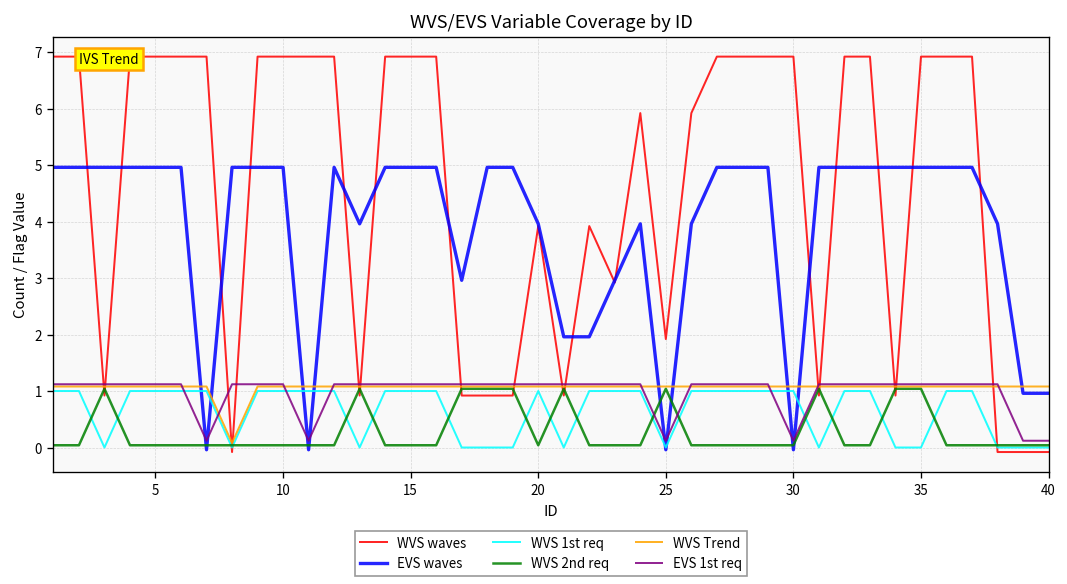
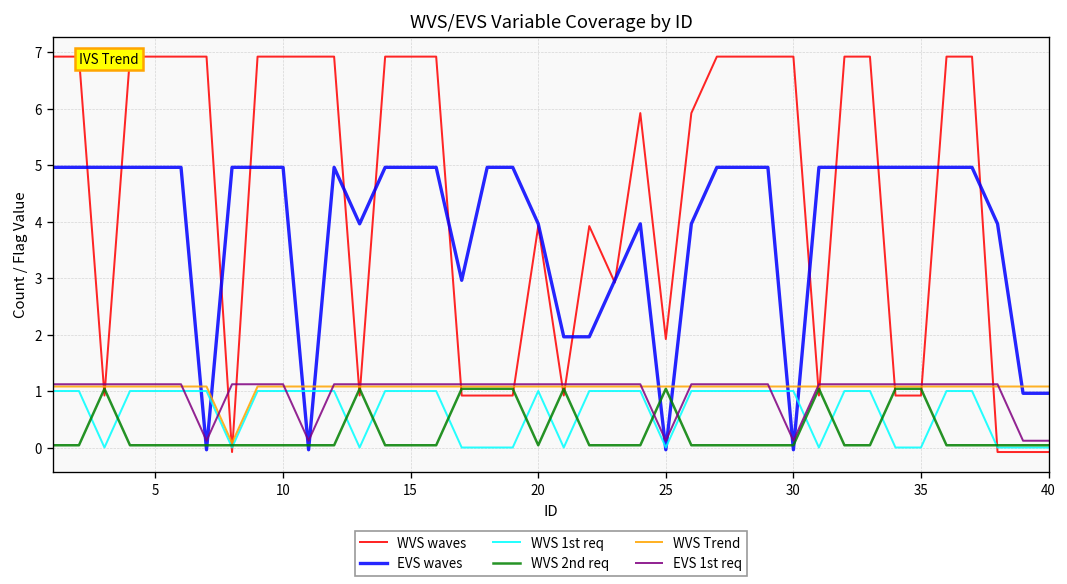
WVS waves, 35: 6.9 -> 0.9
